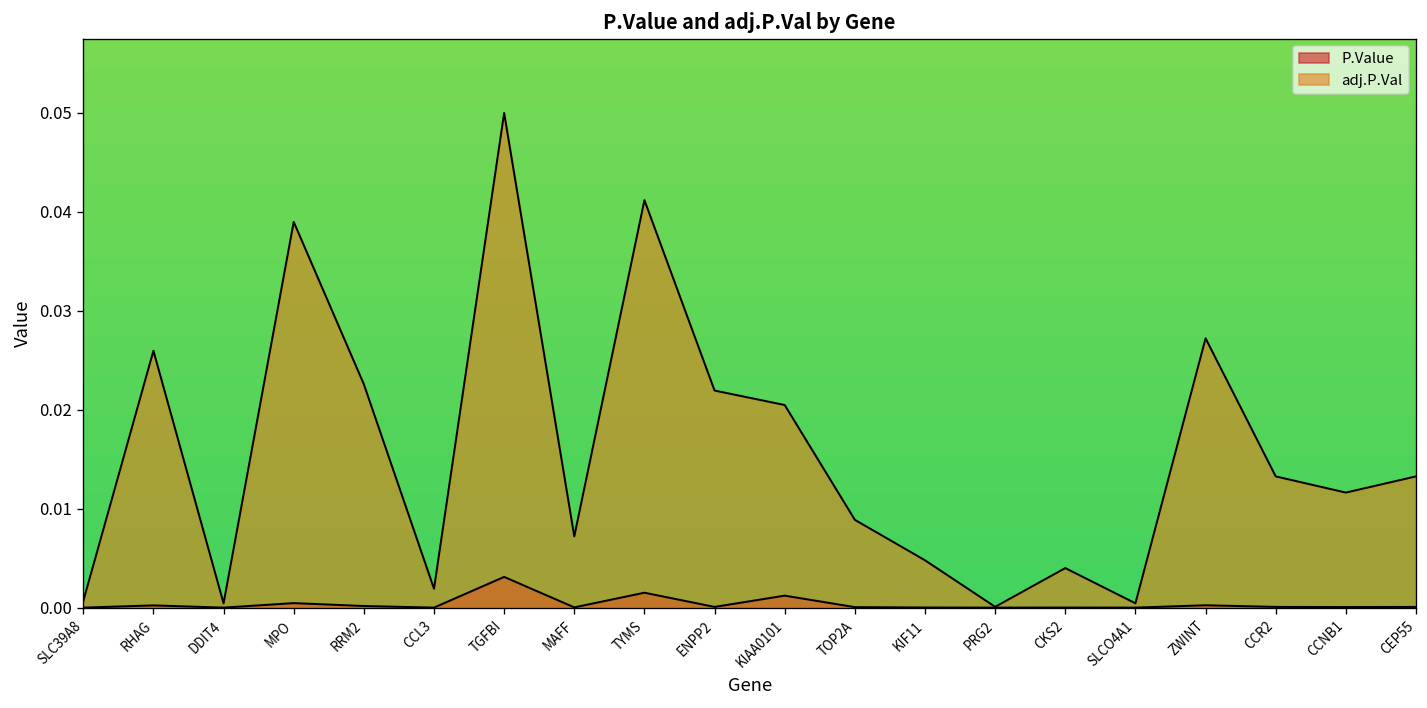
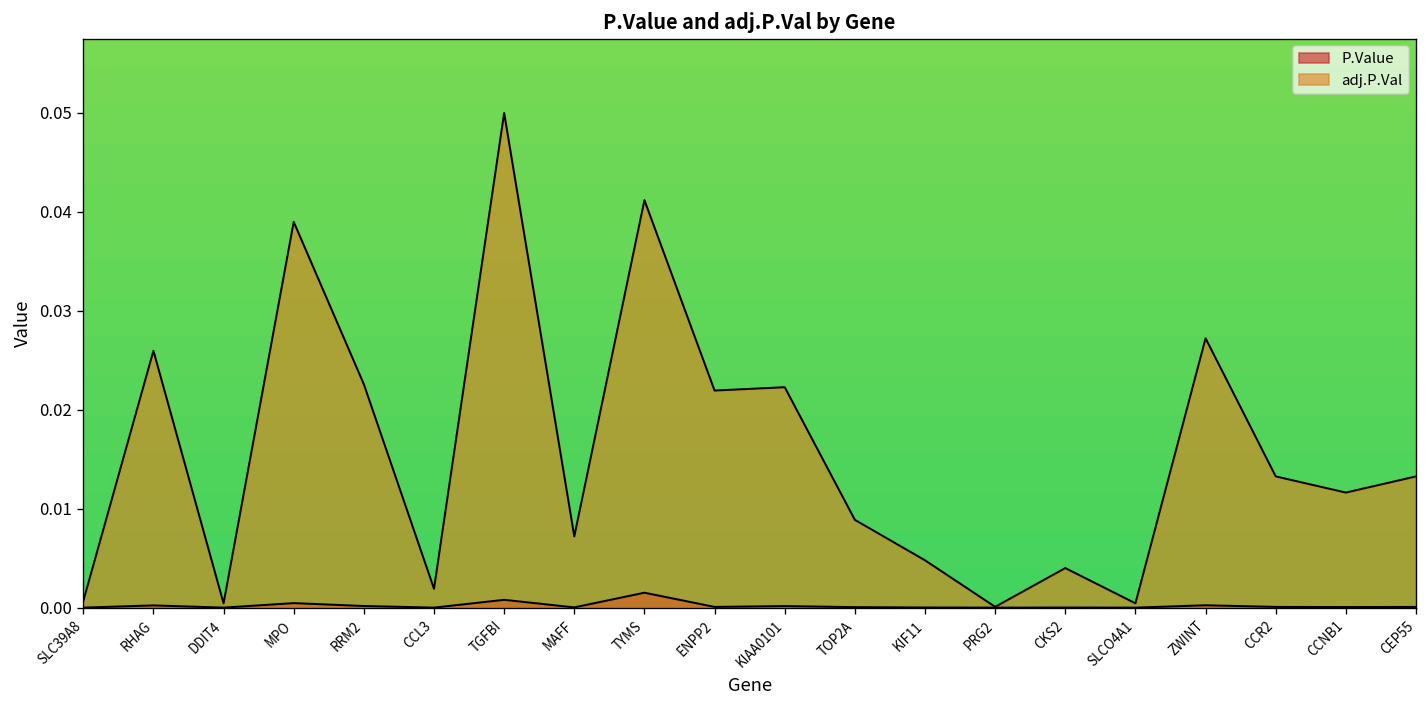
P.Value, TGFBI: 0.003 -> 0.001
P.Value, KIAA0101: 0.001 -> 0.000
adj.P.Val, KIAA0101: 0.020 -> 0.022
